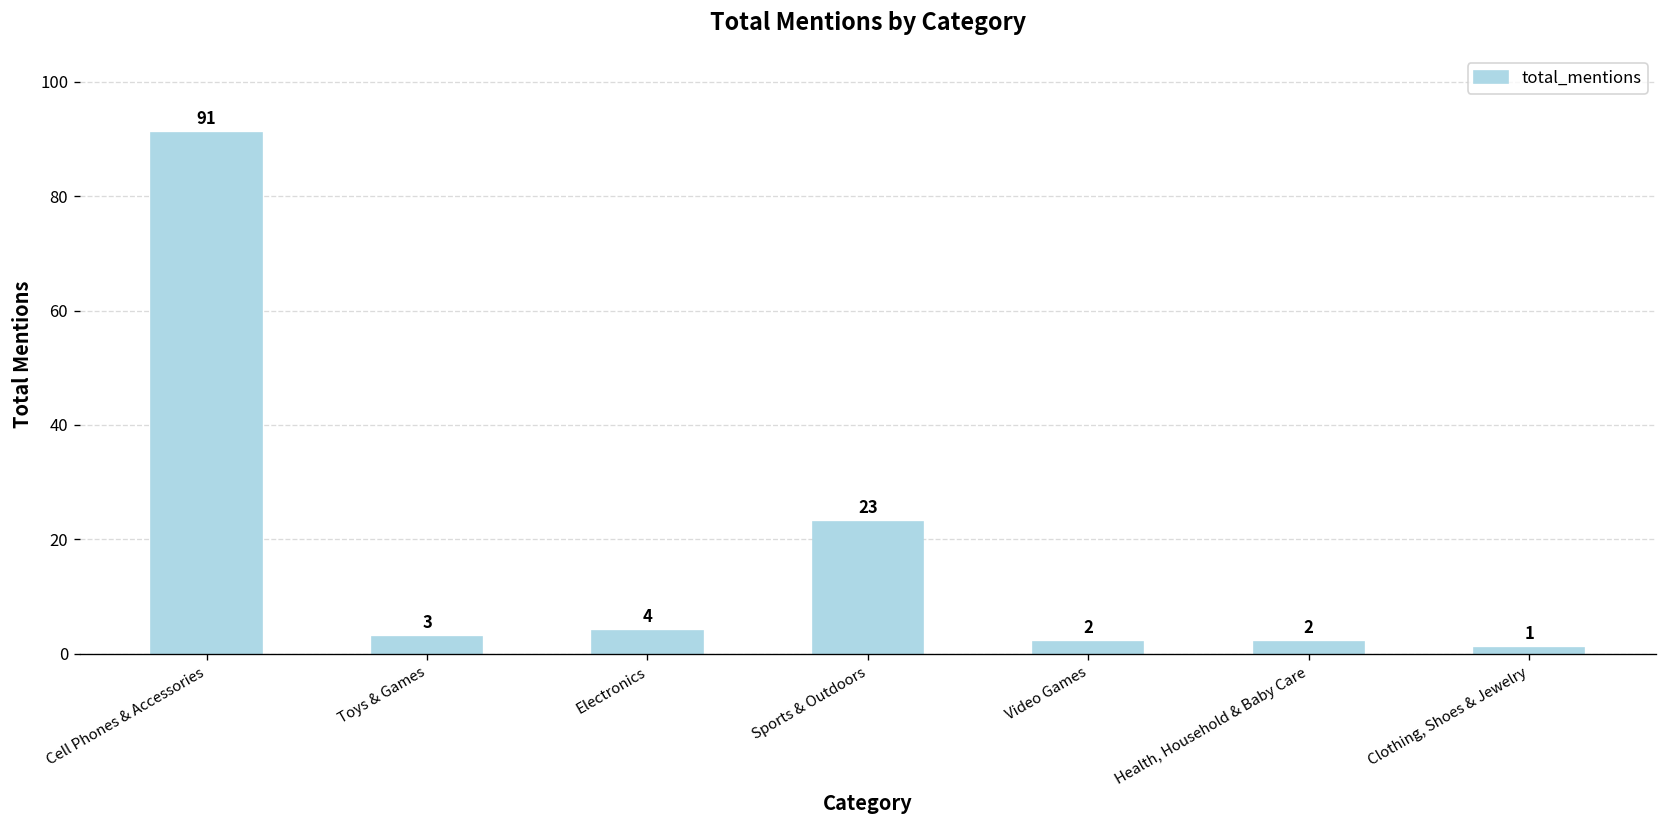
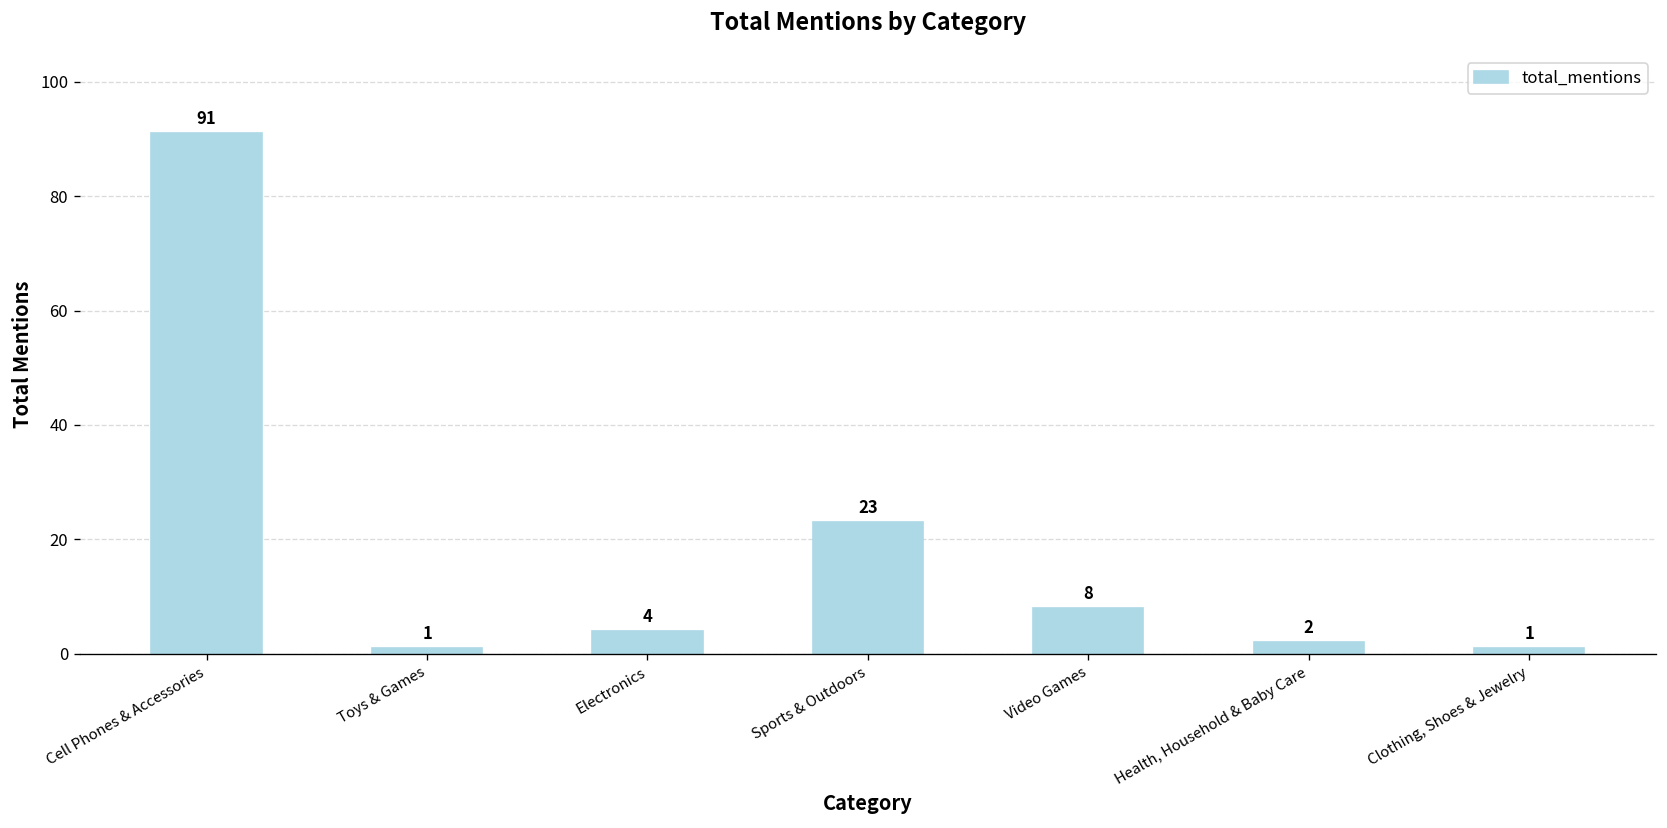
Toys & Games: 3 -> 1
Video Games: 2 -> 8
